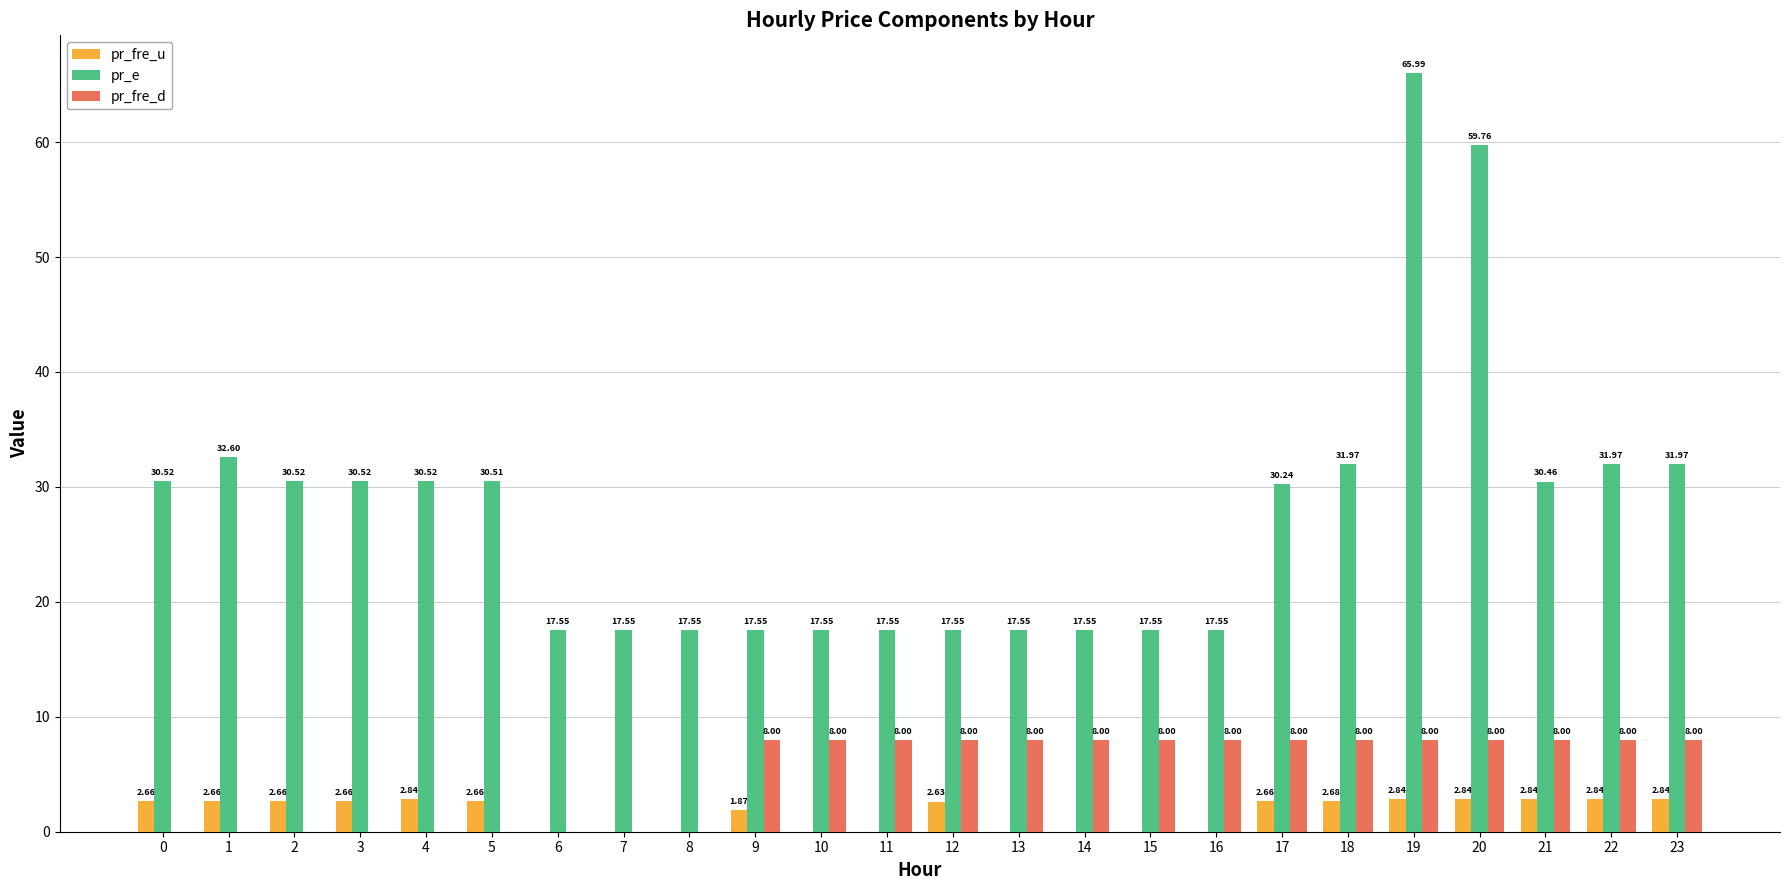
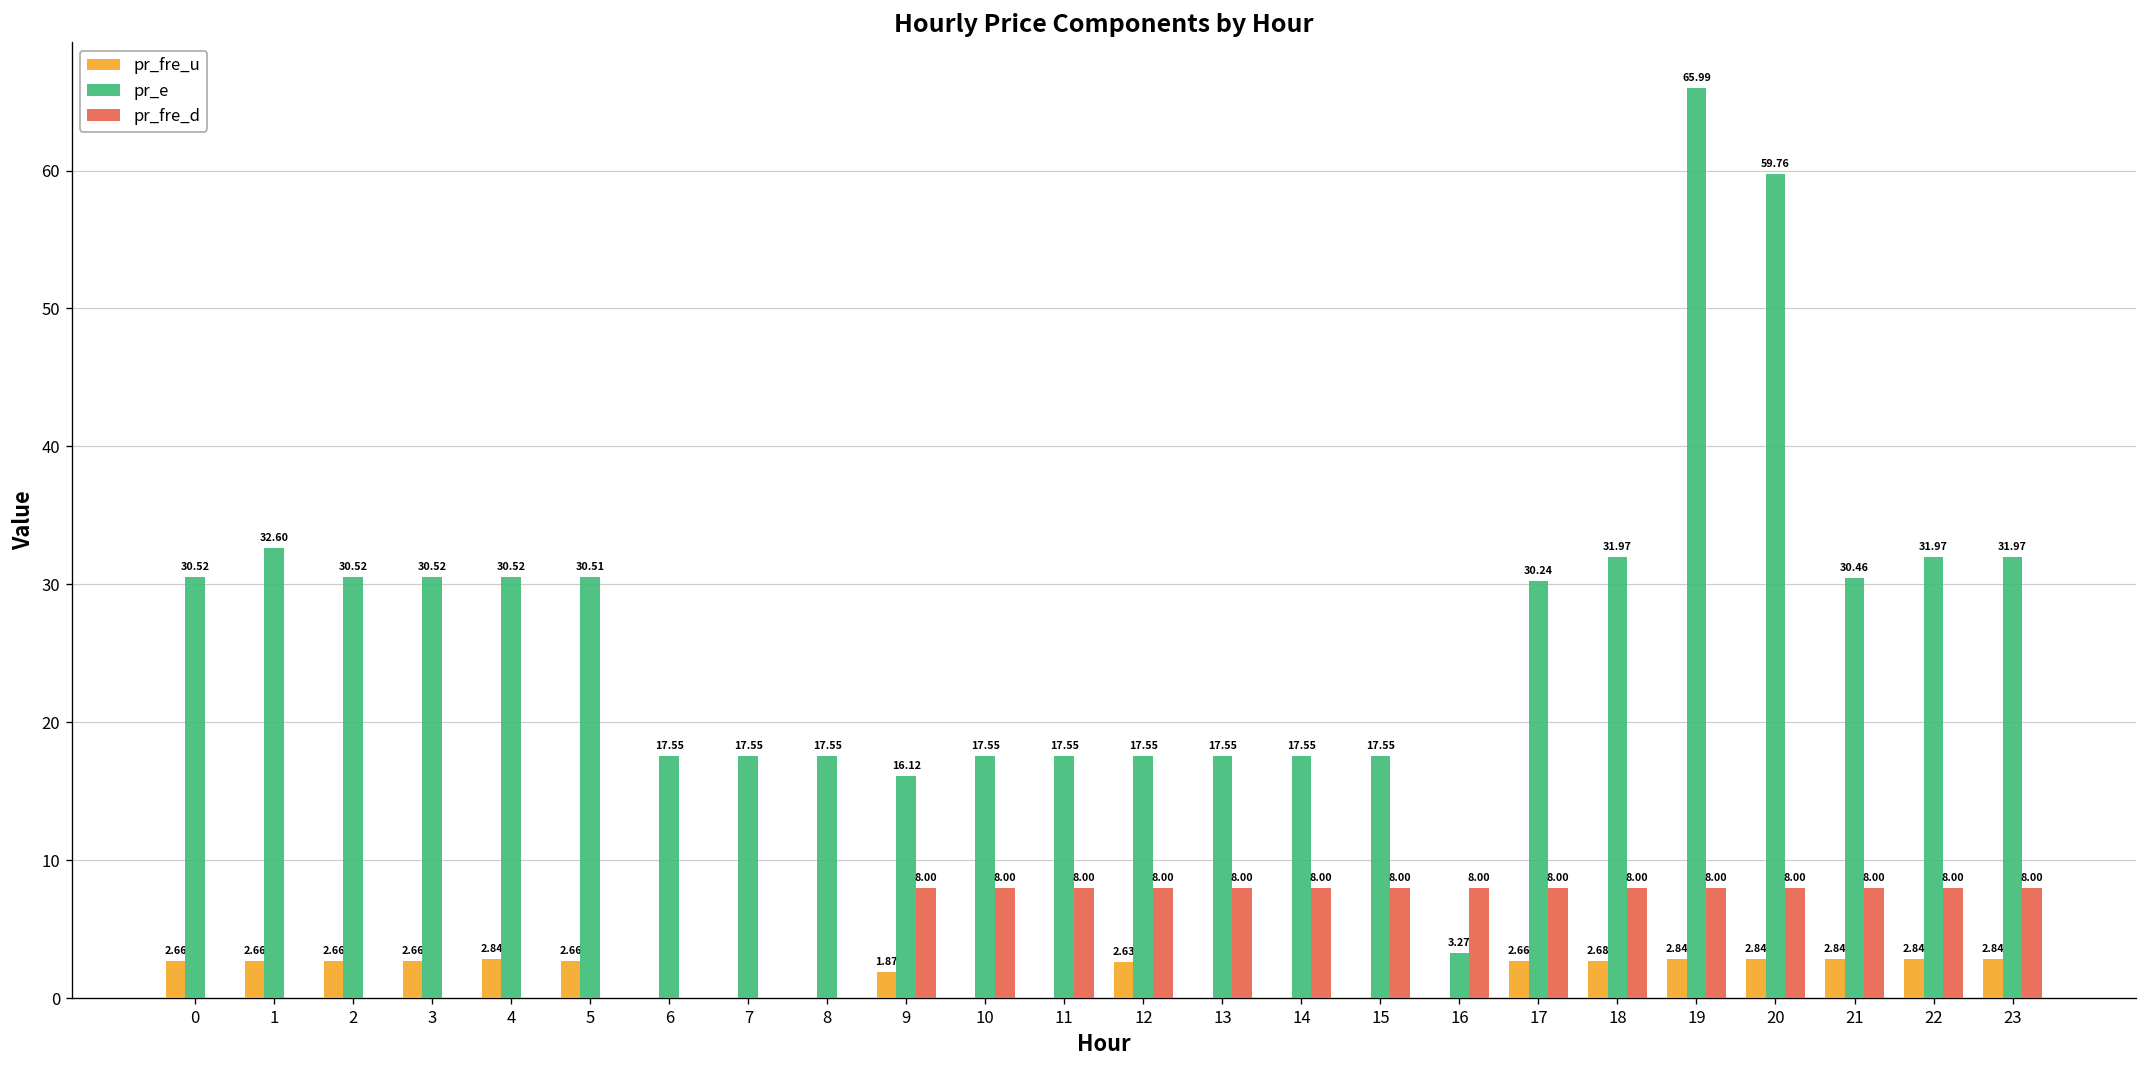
pr_e, 9: 17.55 -> 16.12
pr_e, 16: 17.55 -> 3.27
